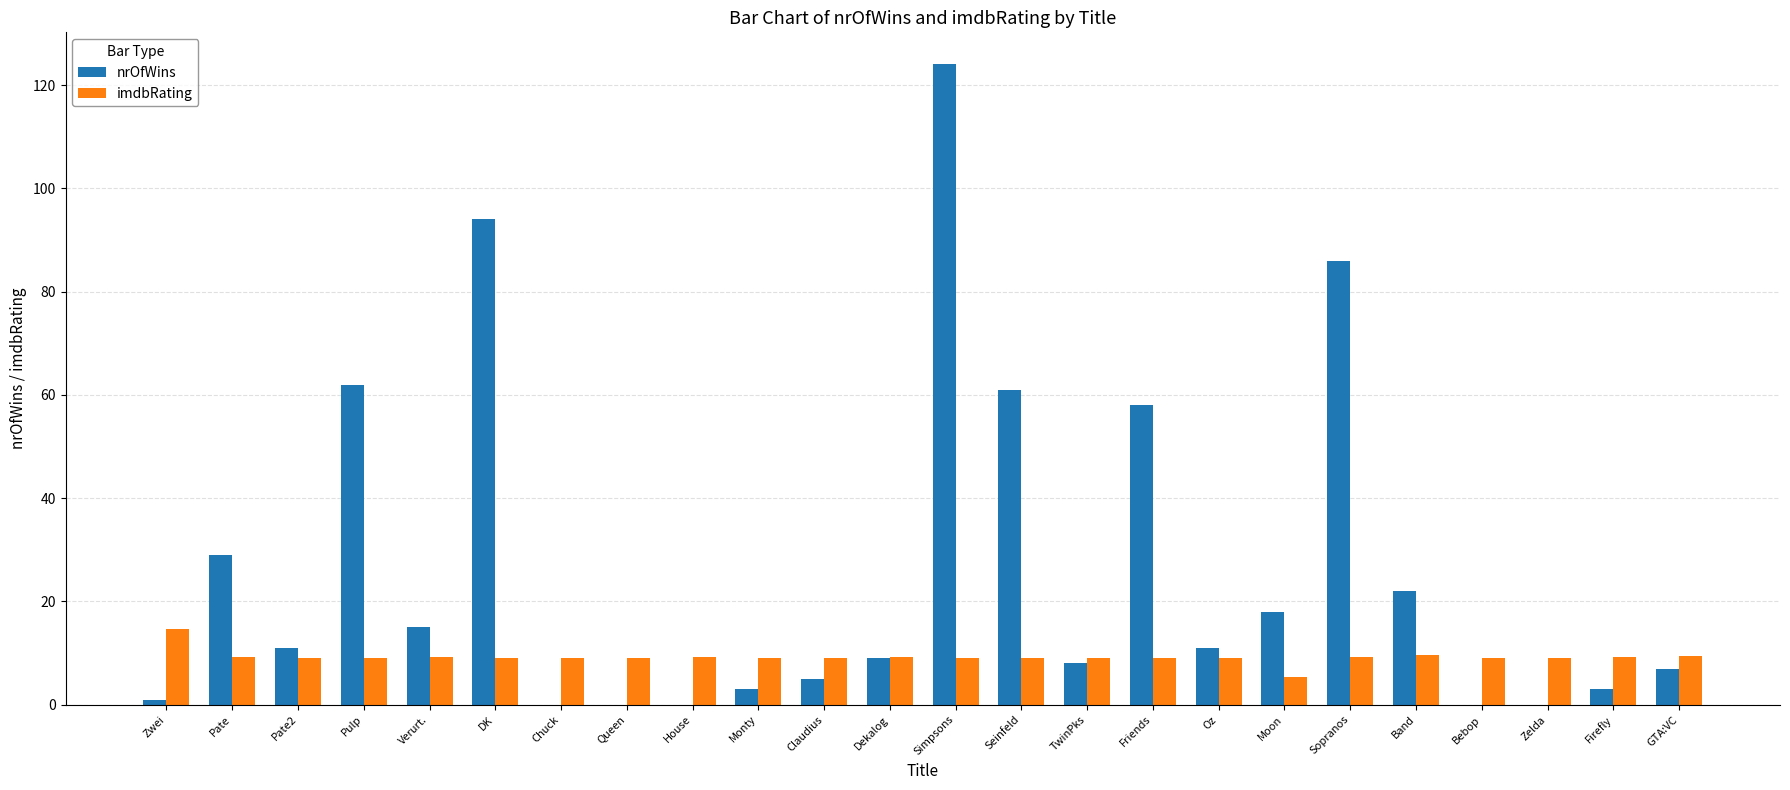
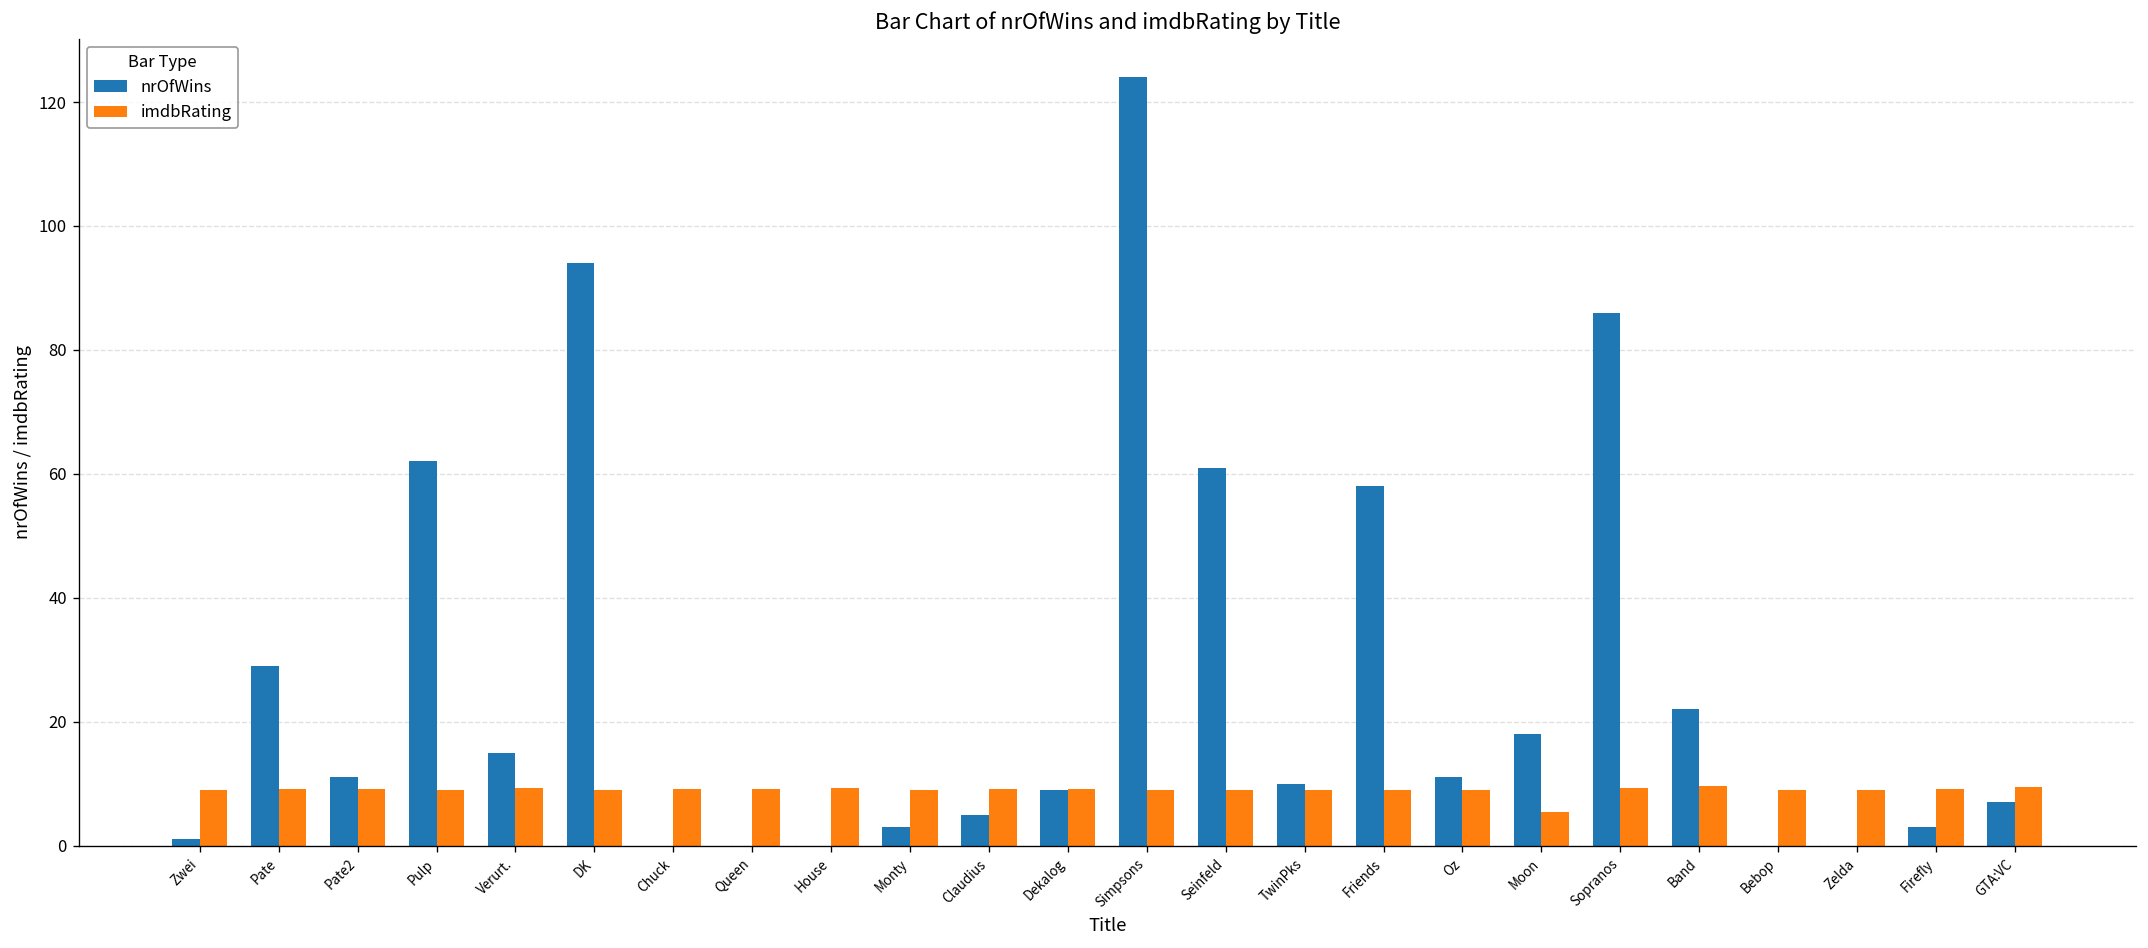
imdbRating, Zwei: 15 -> 9
nrOfWins, TwinPks: 8 -> 10
